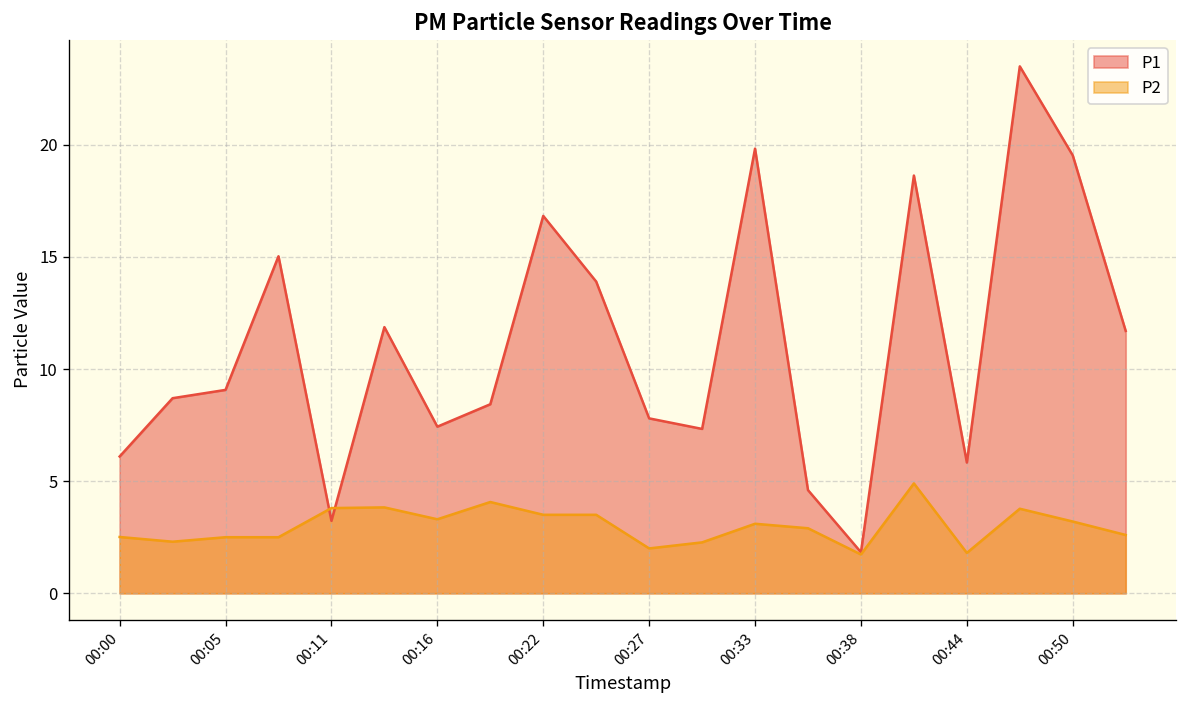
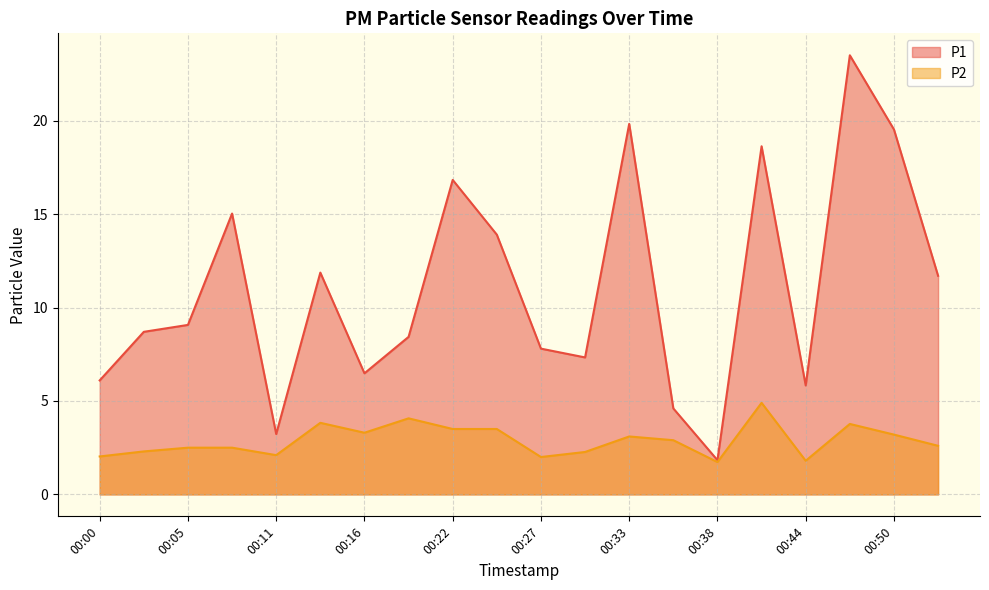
P2, 00:00: 2.5 -> 2.0
P2, 00:11: 3.8 -> 2.1
P1, 00:16: 7.4 -> 6.5
